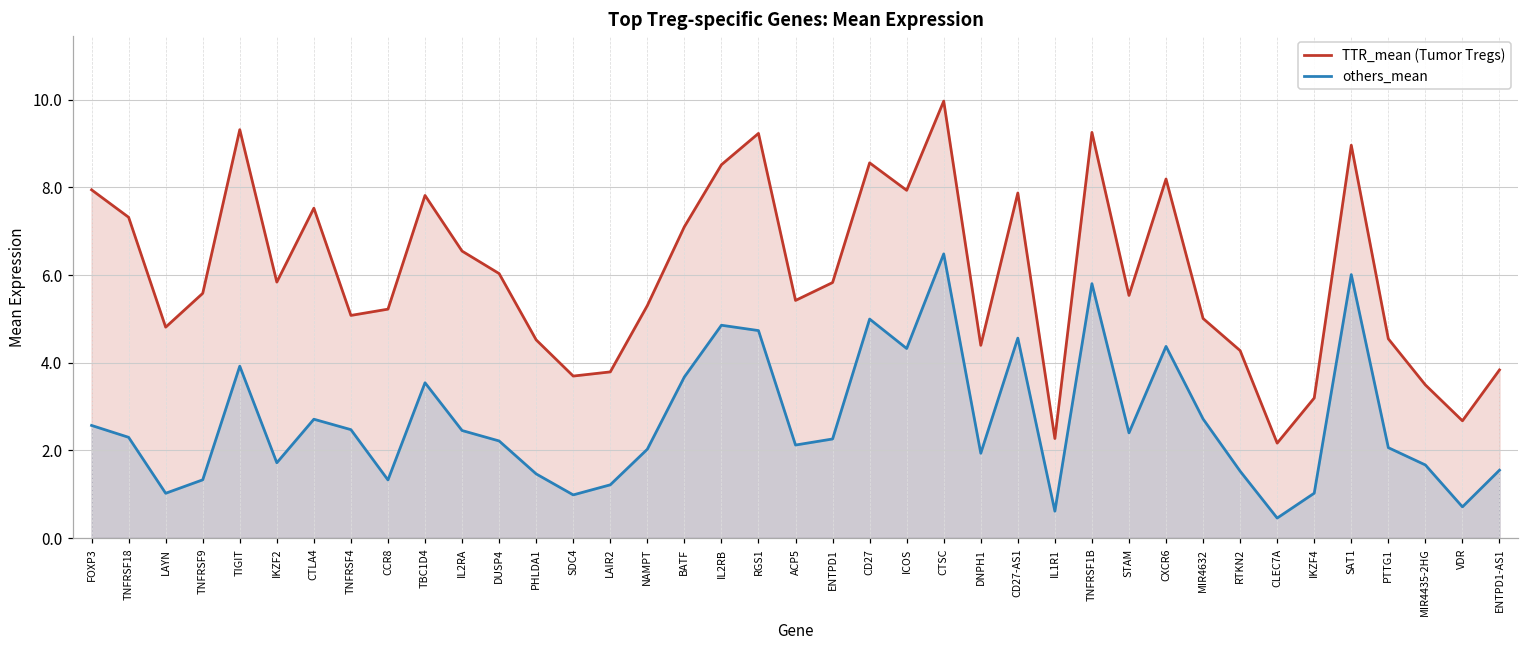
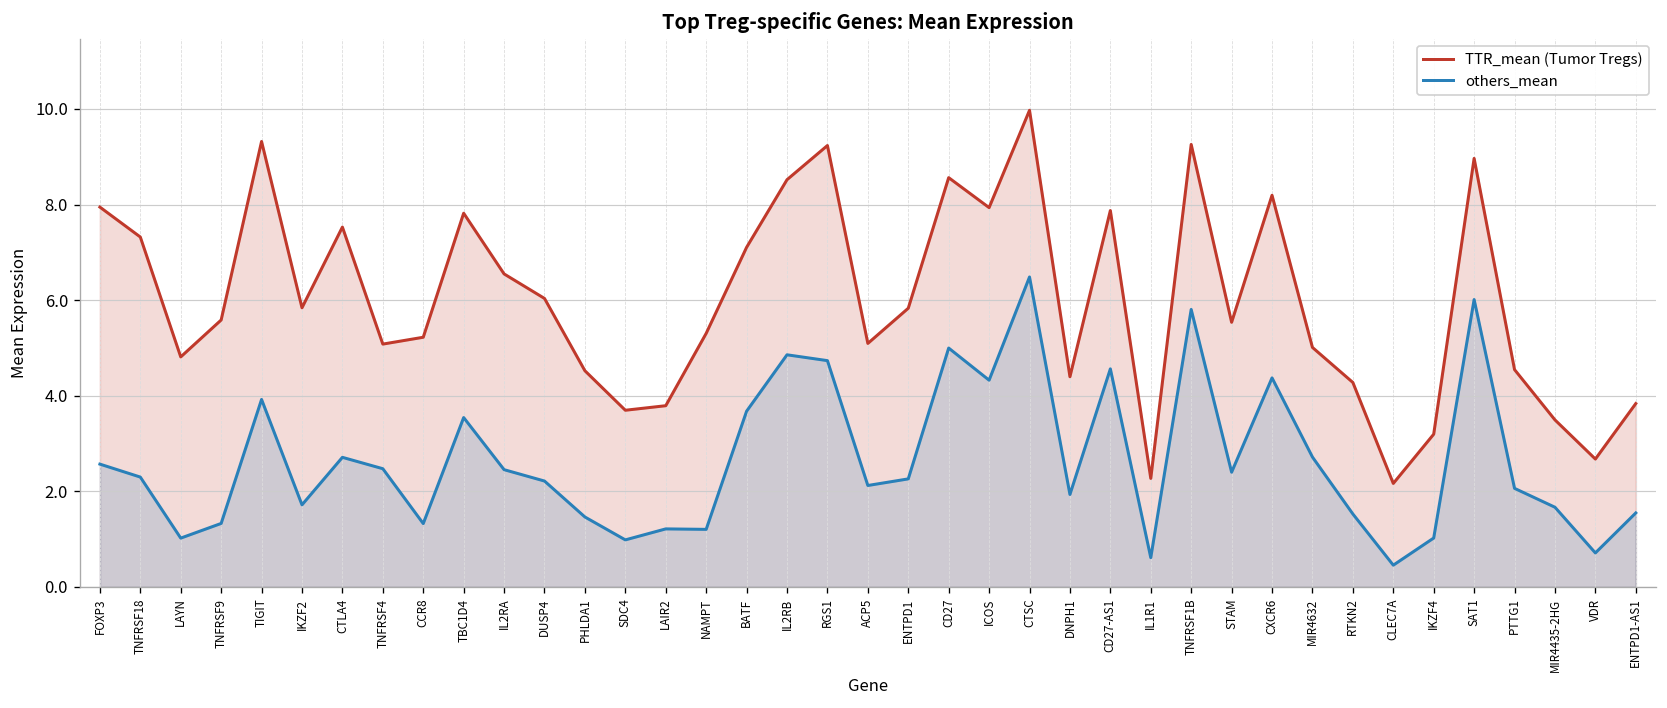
others_mean, NAMPT: 2.0 -> 1.2
TTR_mean (Tumor Tregs), ACP5: 5.4 -> 5.1
